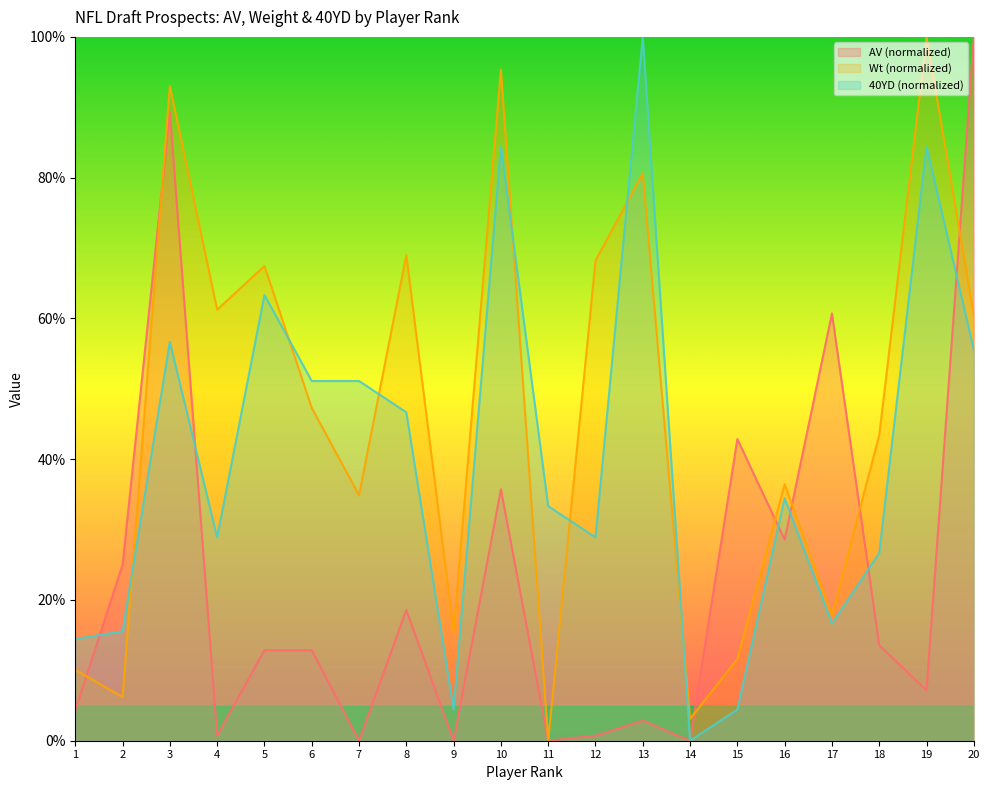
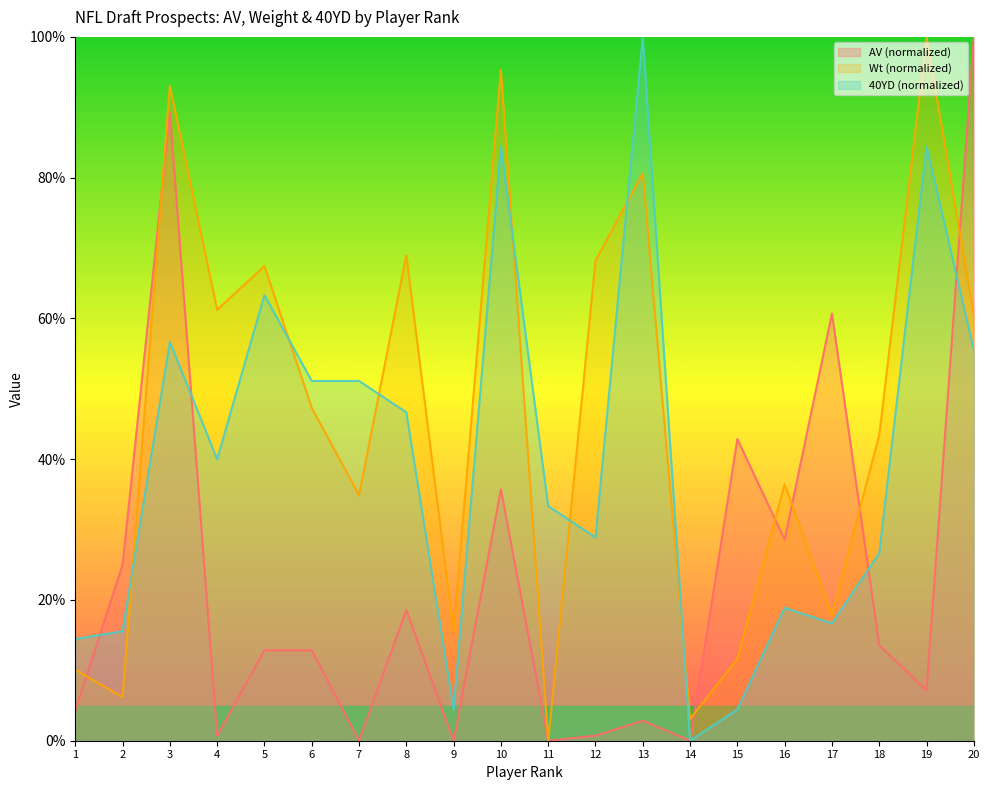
40YD (normalized), 4: 29% -> 40%
40YD (normalized), 16: 34% -> 19%
